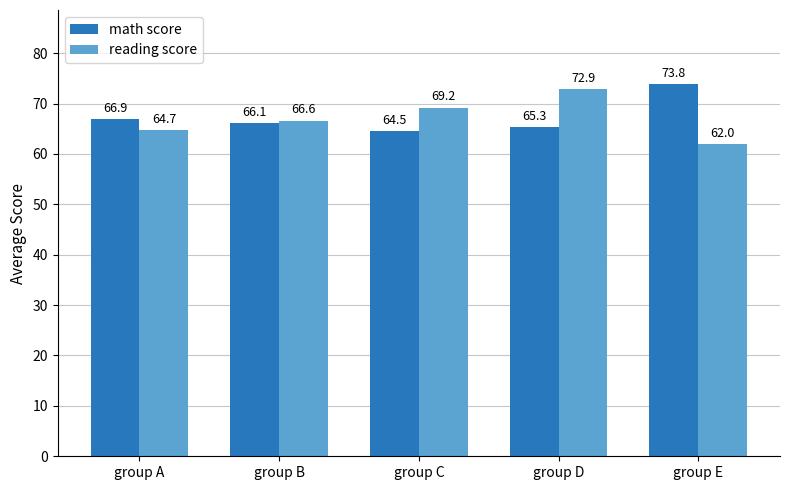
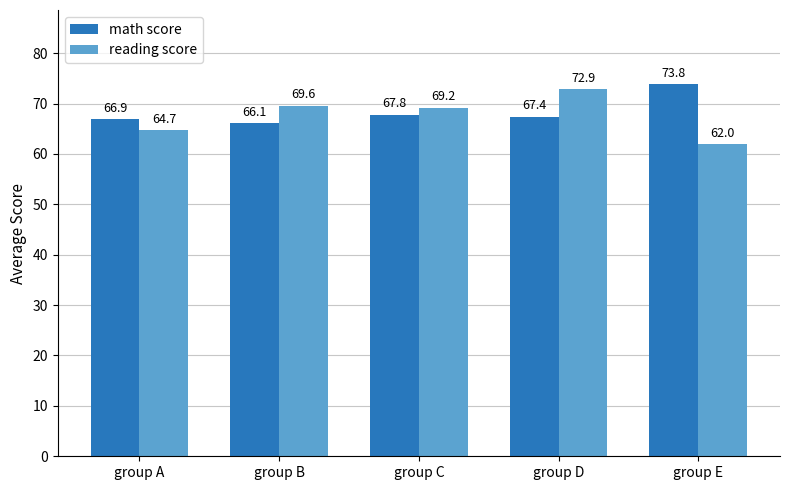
reading score, group B: 66.6 -> 69.6
math score, group C: 64.5 -> 67.8
math score, group D: 65.3 -> 67.4
